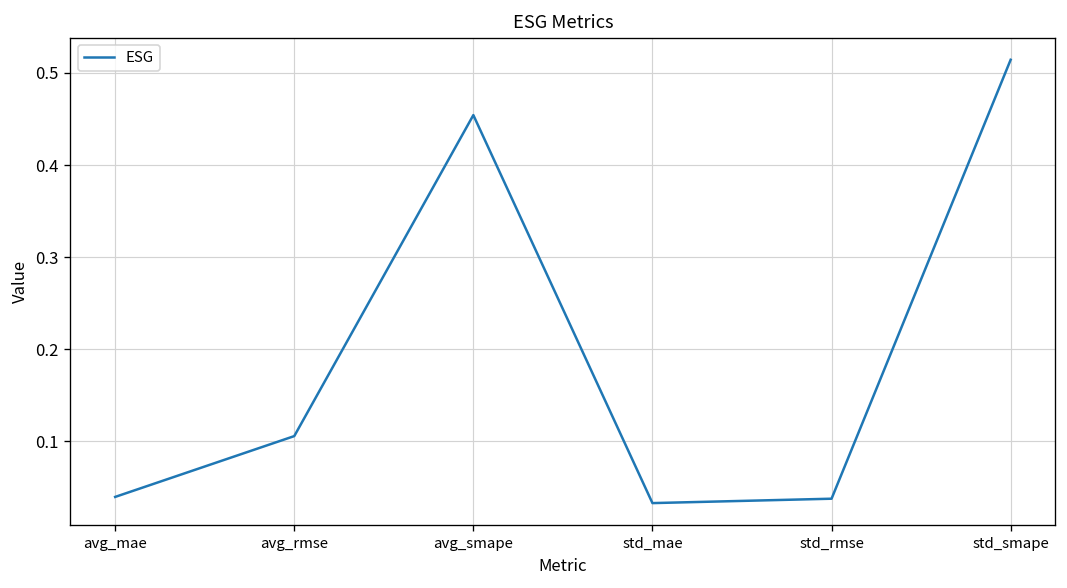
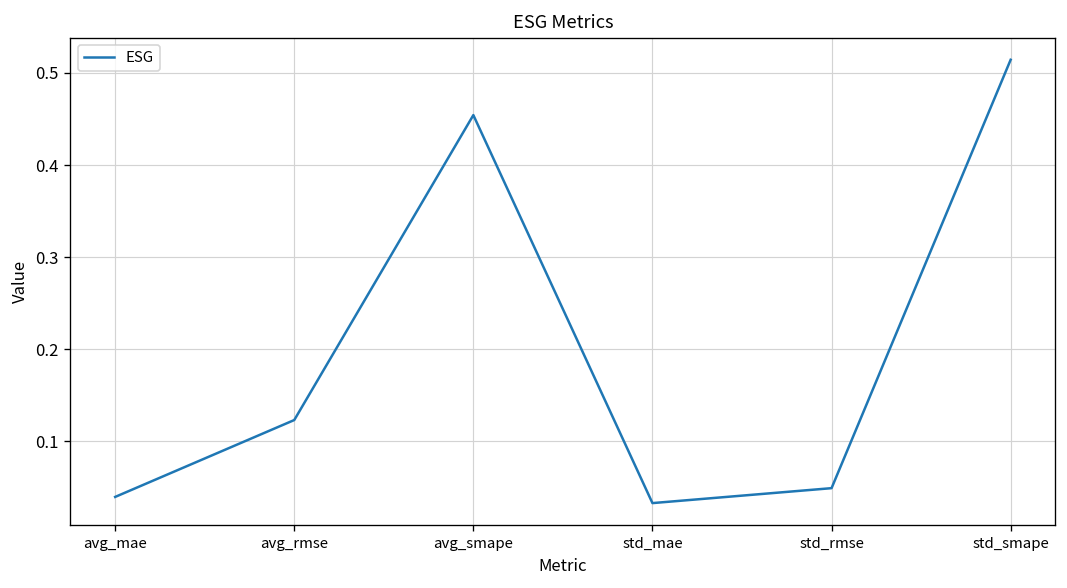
avg_rmse: 0.11 -> 0.12
std_rmse: 0.04 -> 0.05
